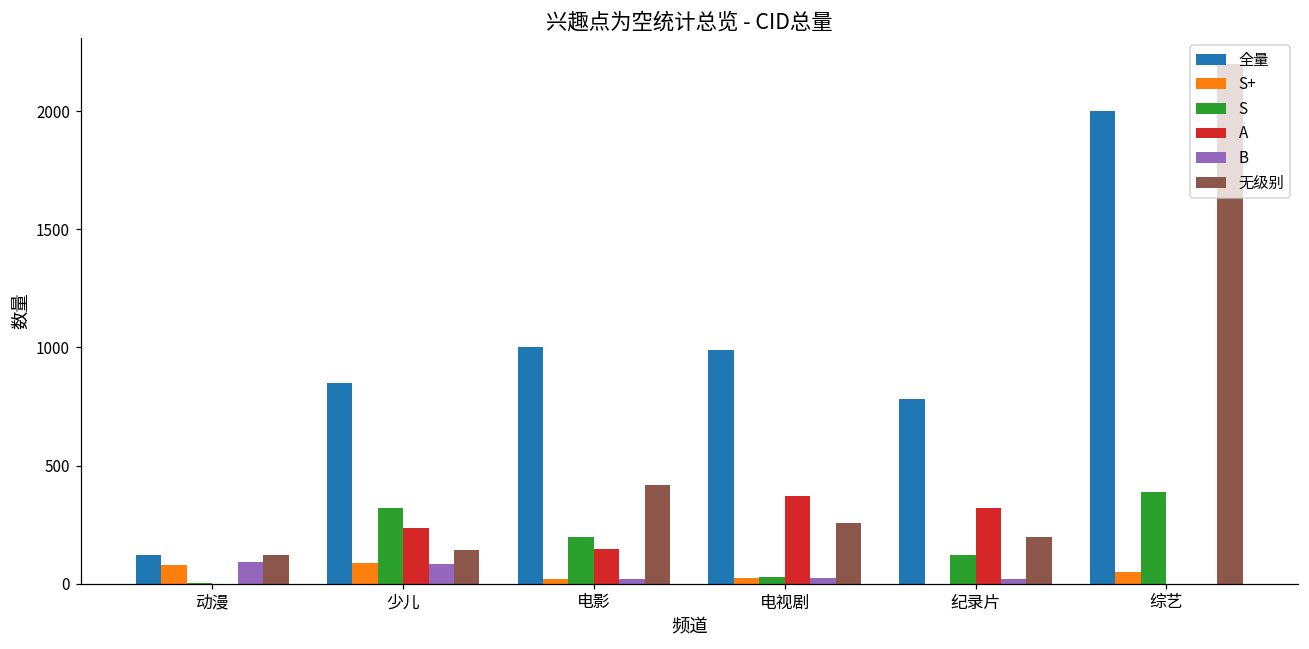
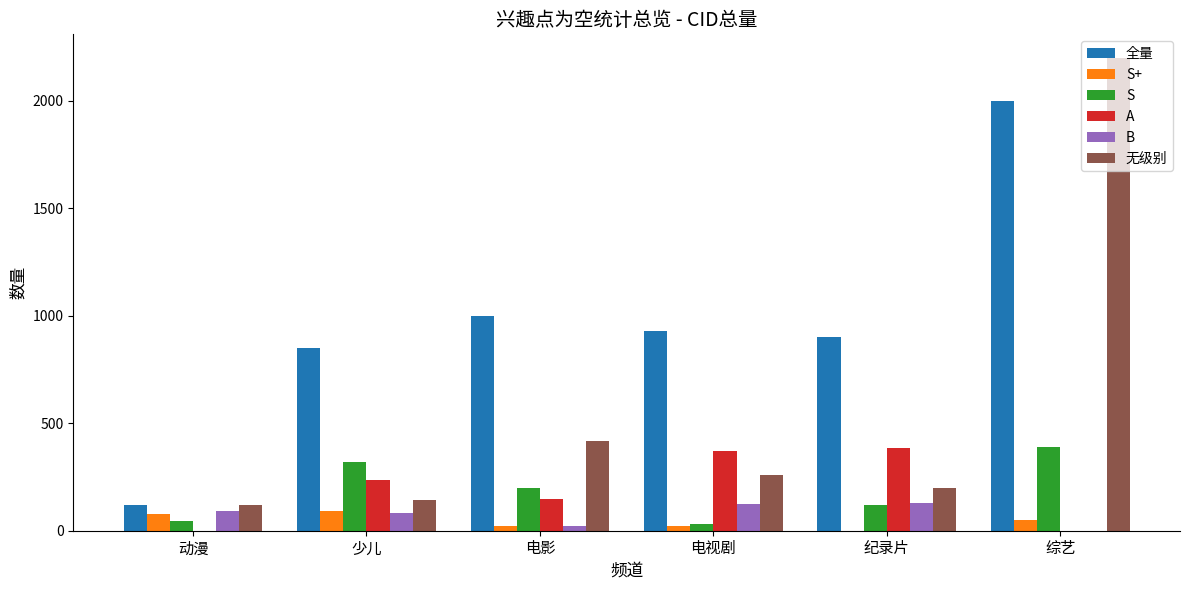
S, 动漫: 0 -> 50
全量, 电视剧: 990 -> 930
B, 电视剧: 20 -> 120
全量, 纪录片: 780 -> 900
A, 纪录片: 320 -> 380
B, 纪录片: 20 -> 130
